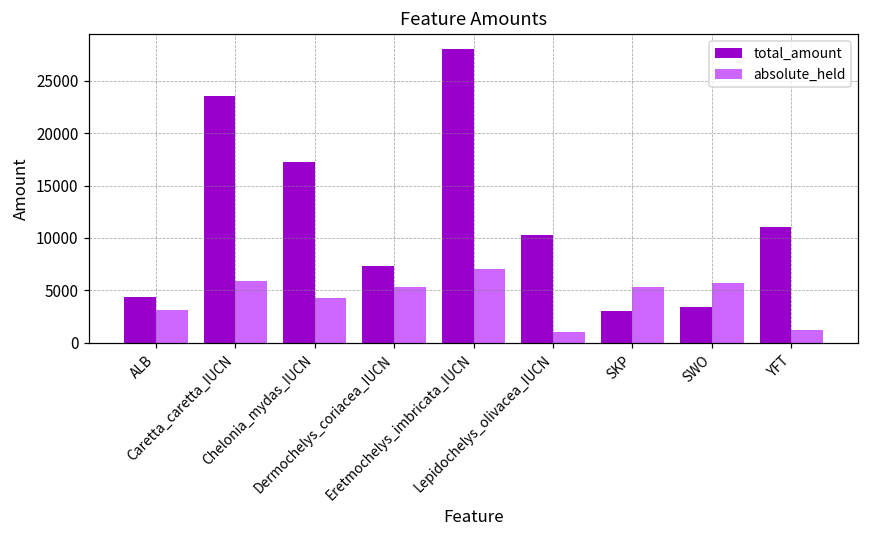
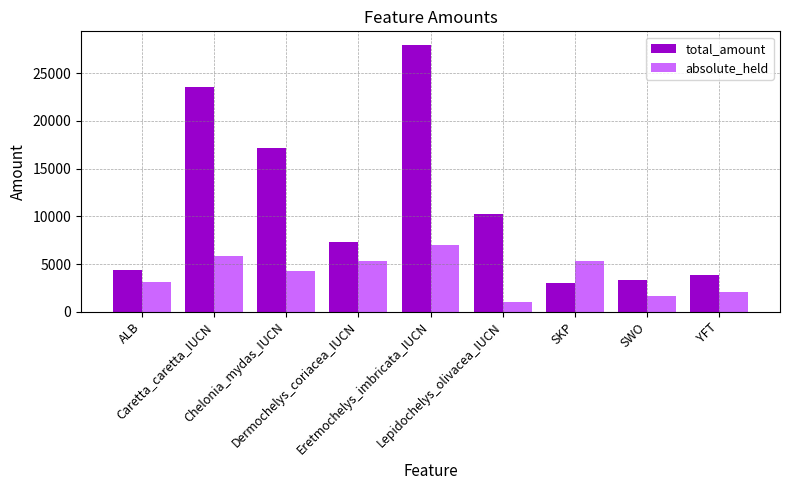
absolute_held, SWO: 6000 -> 2000
total_amount, YFT: 11000 -> 4000
absolute_held, YFT: 1000 -> 2000
